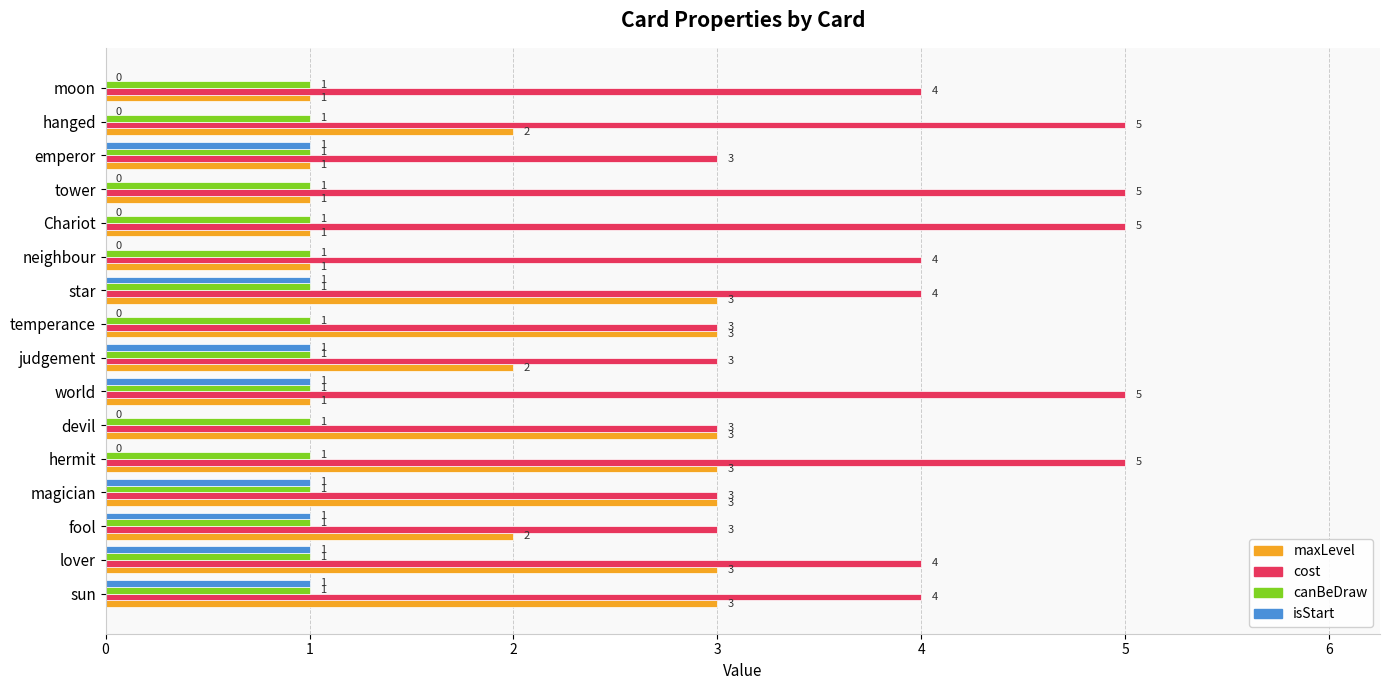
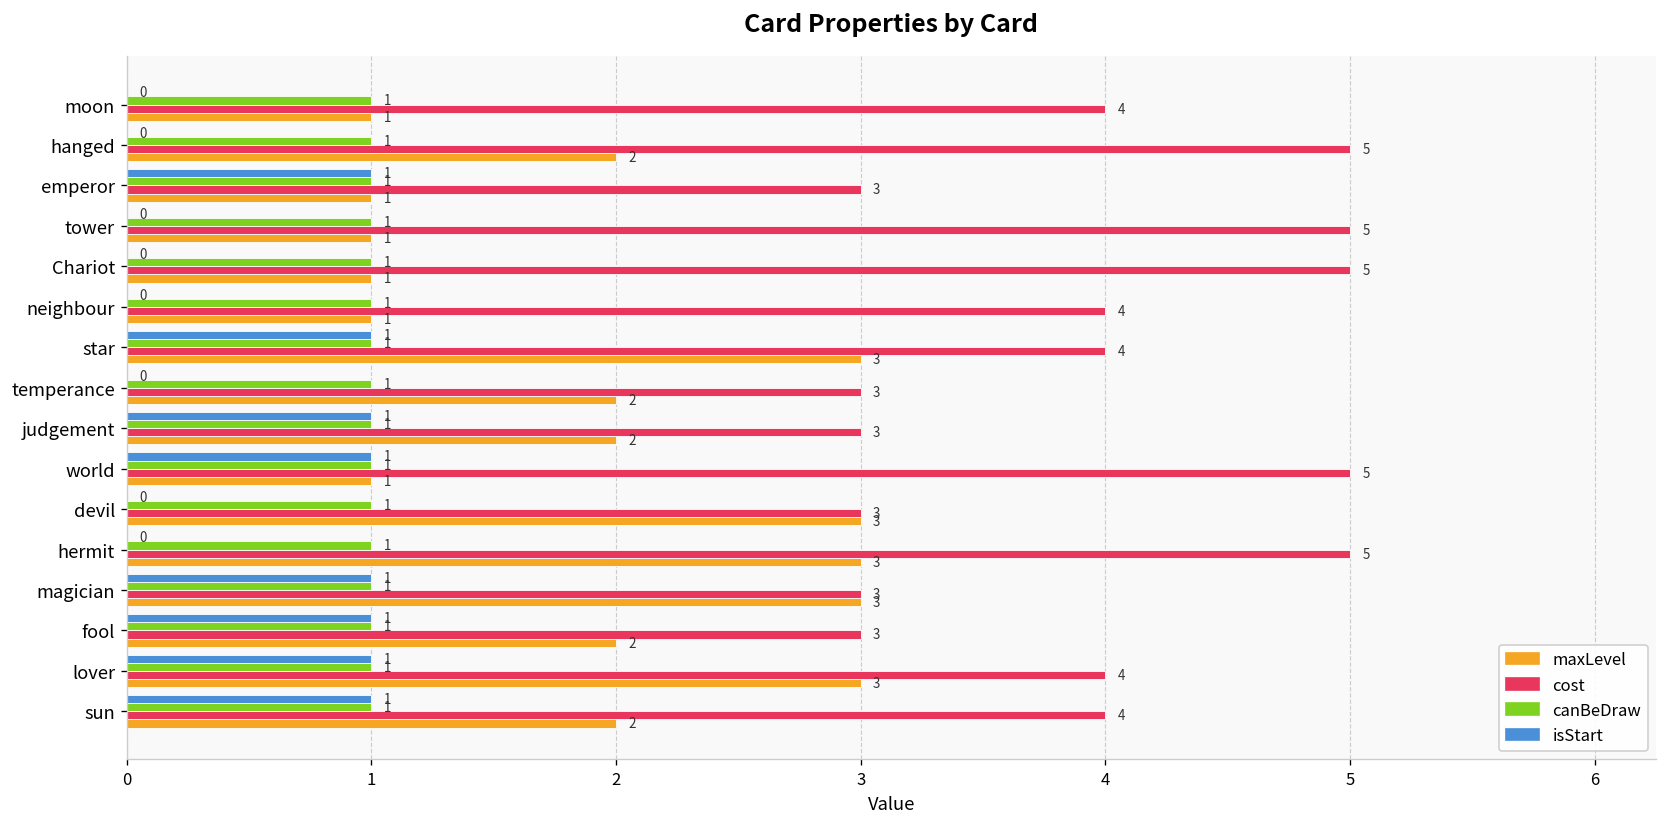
maxLevel, temperance: 3 -> 2
maxLevel, sun: 3 -> 2
